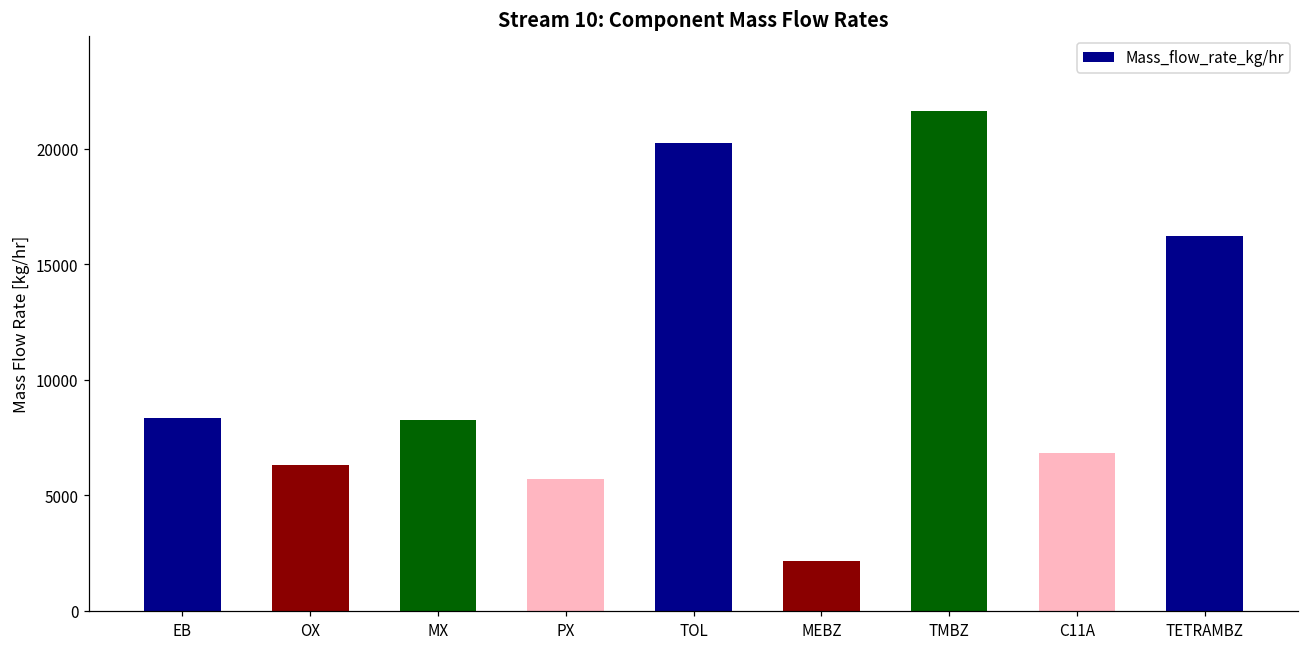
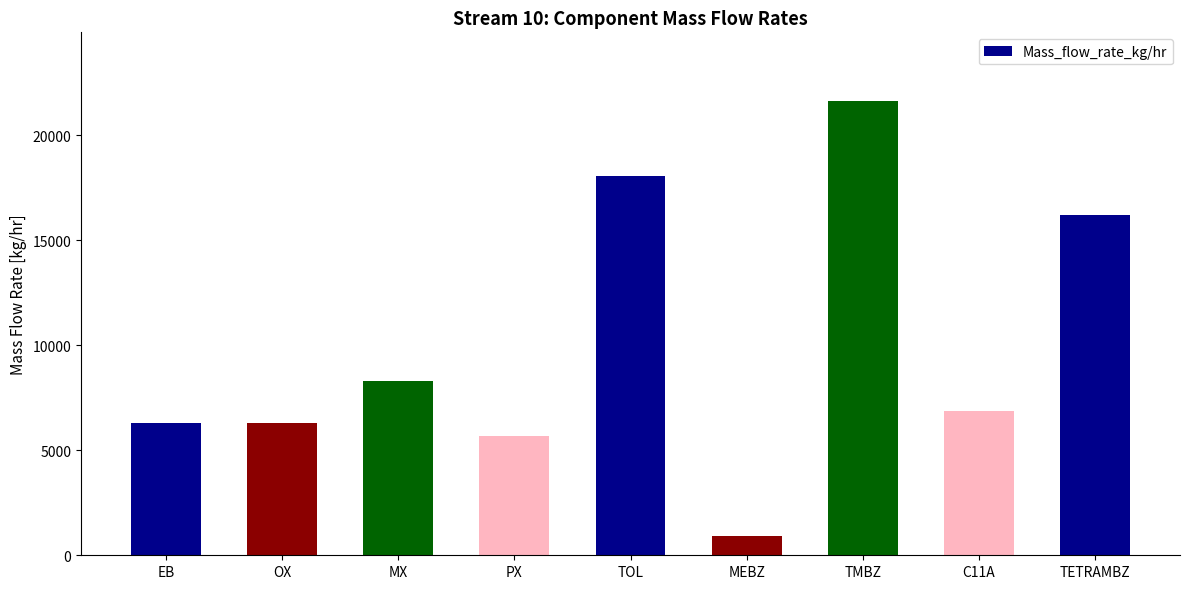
EB: 8400 -> 6300
TOL: 20300 -> 18100
MEBZ: 2200 -> 900
